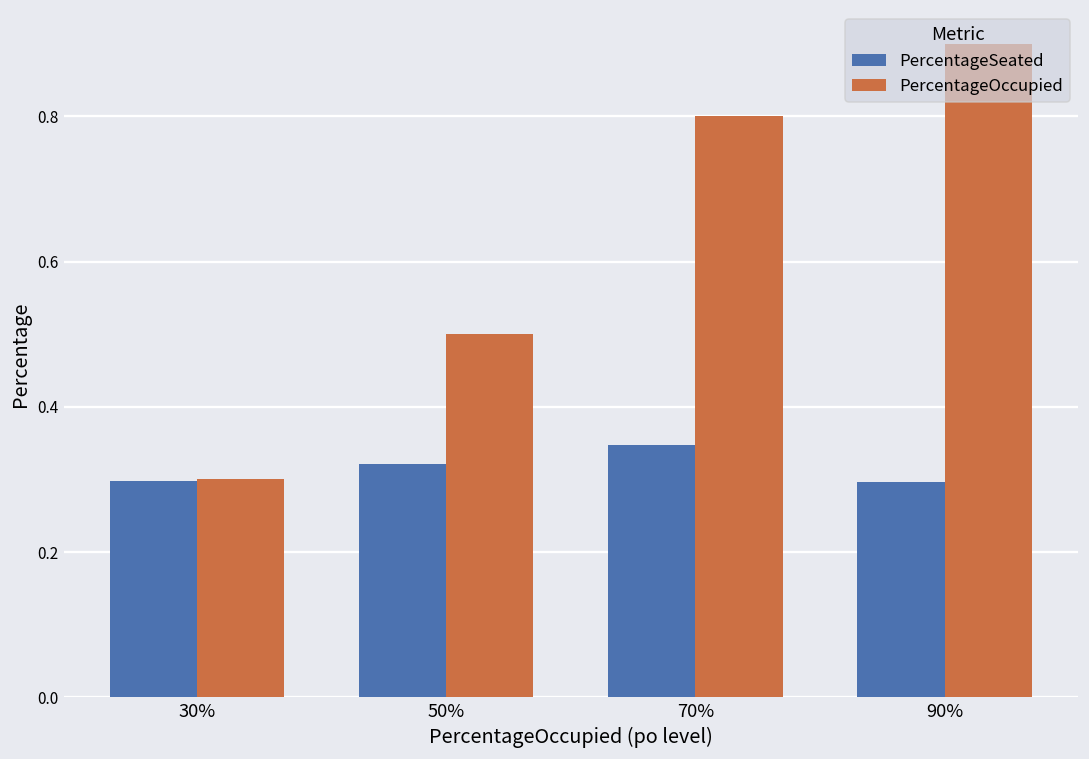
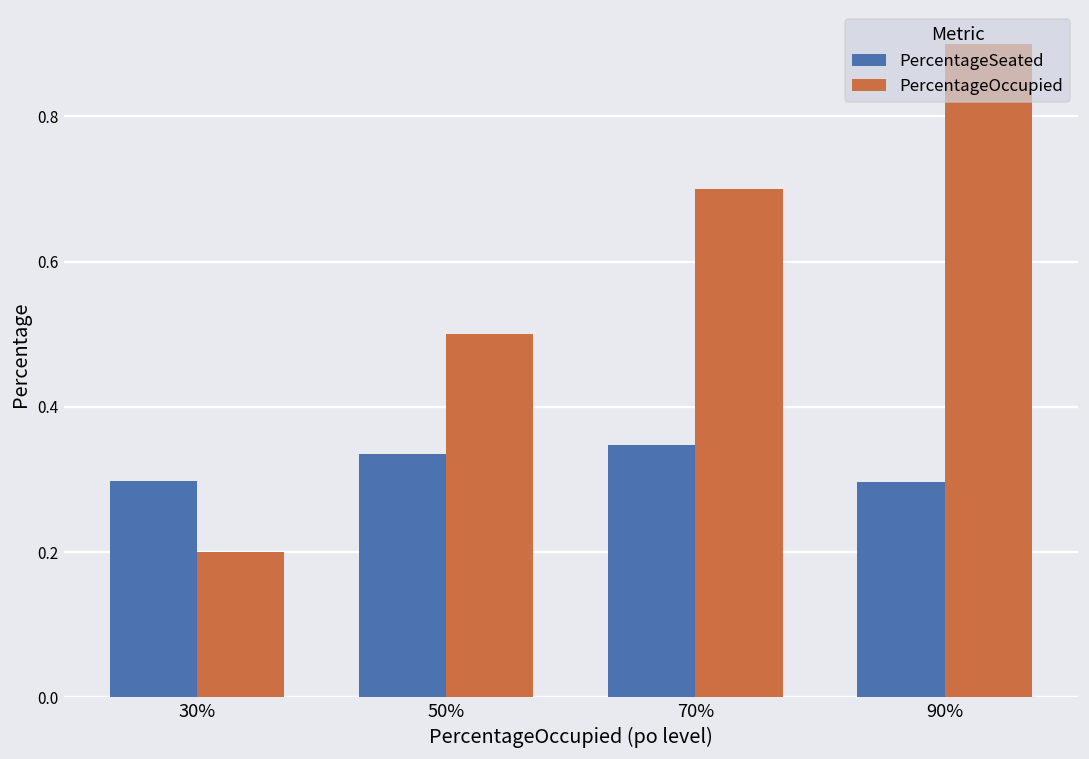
PercentageOccupied, 30%: 0.3 -> 0.2
PercentageSeated, 50%: 0.32 -> 0.34
PercentageOccupied, 70%: 0.8 -> 0.7
